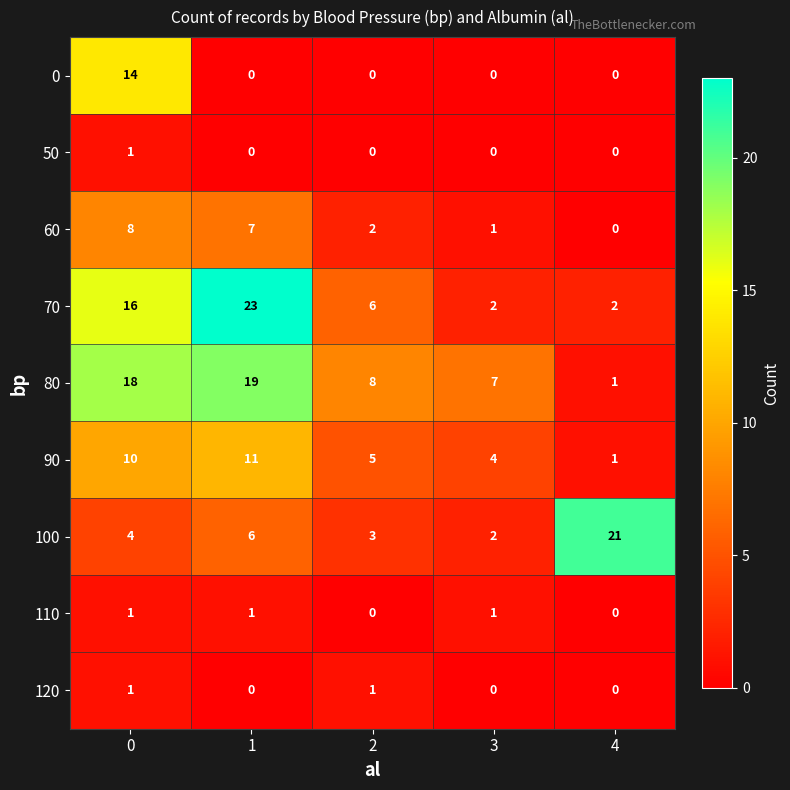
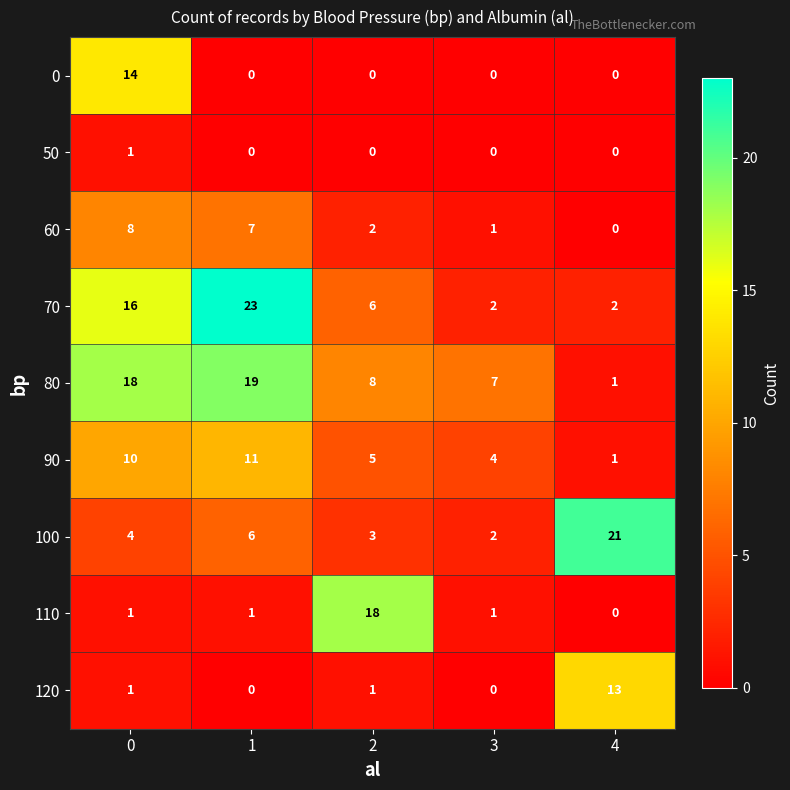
110, 2: 0 -> 18
120, 4: 0 -> 13
